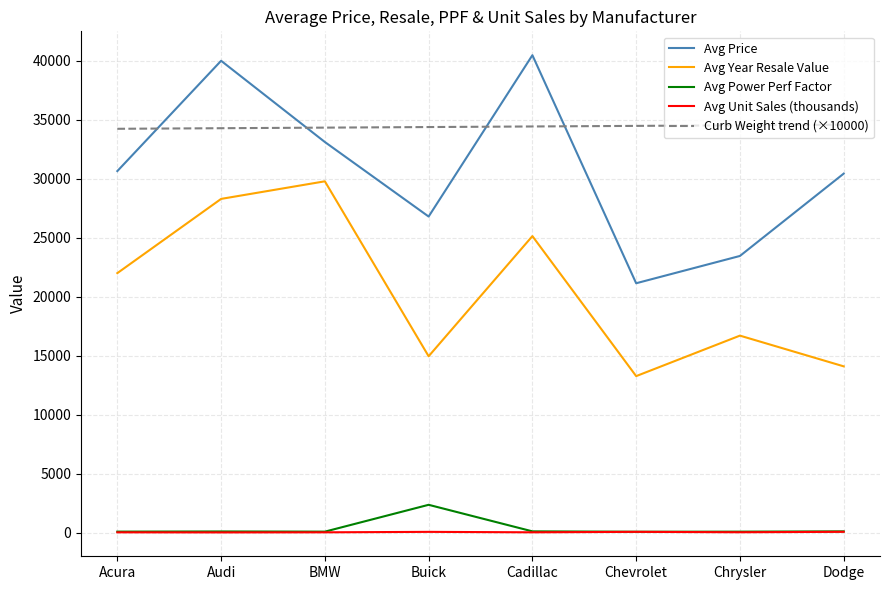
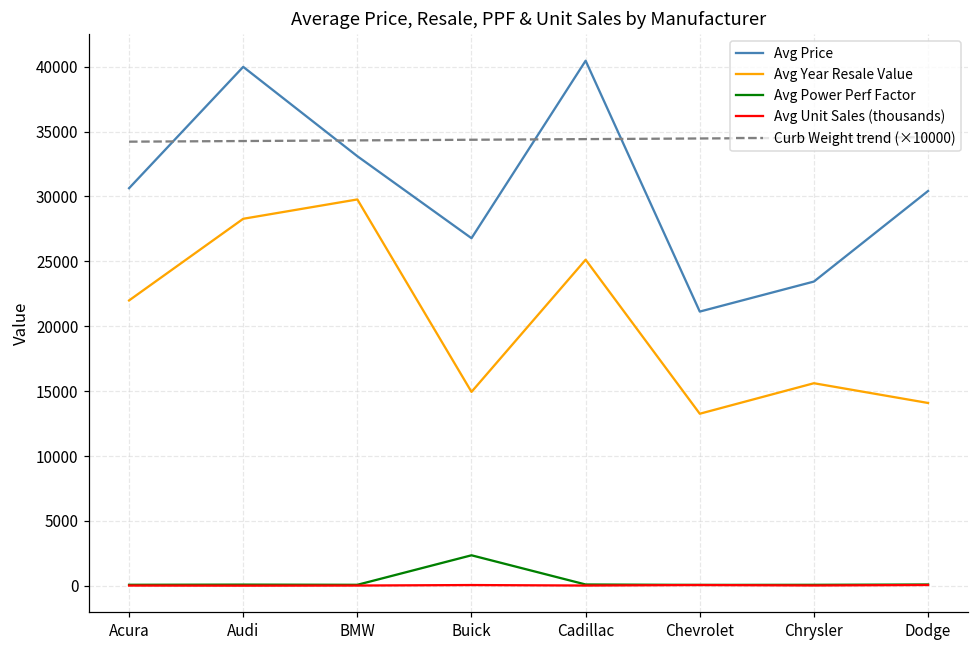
Avg Year Resale Value, Chrysler: 16700 -> 15600
